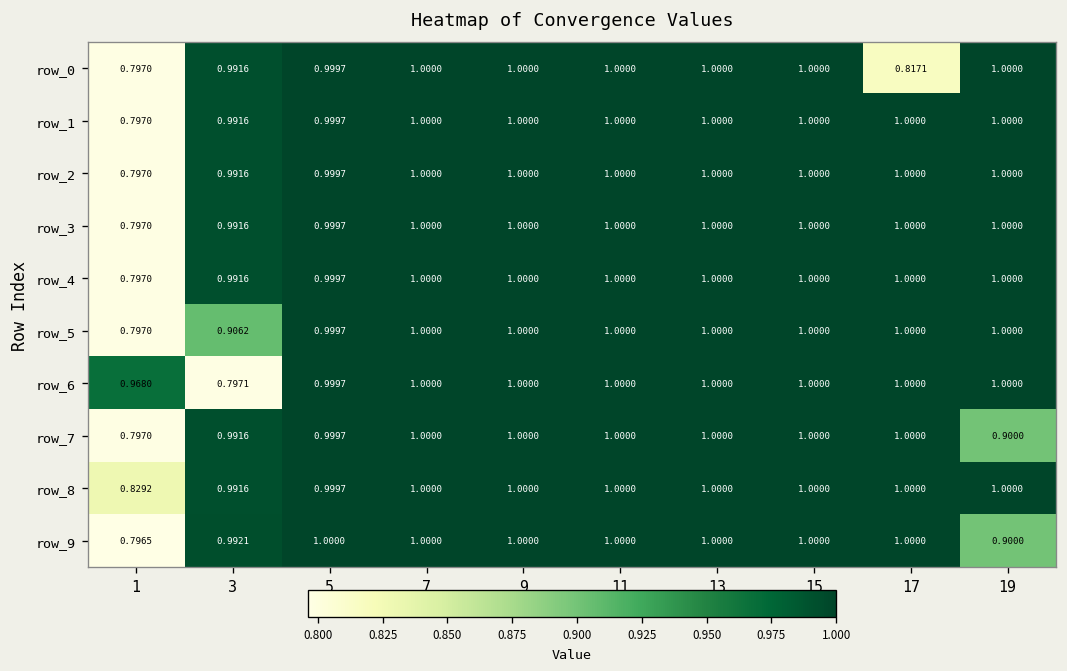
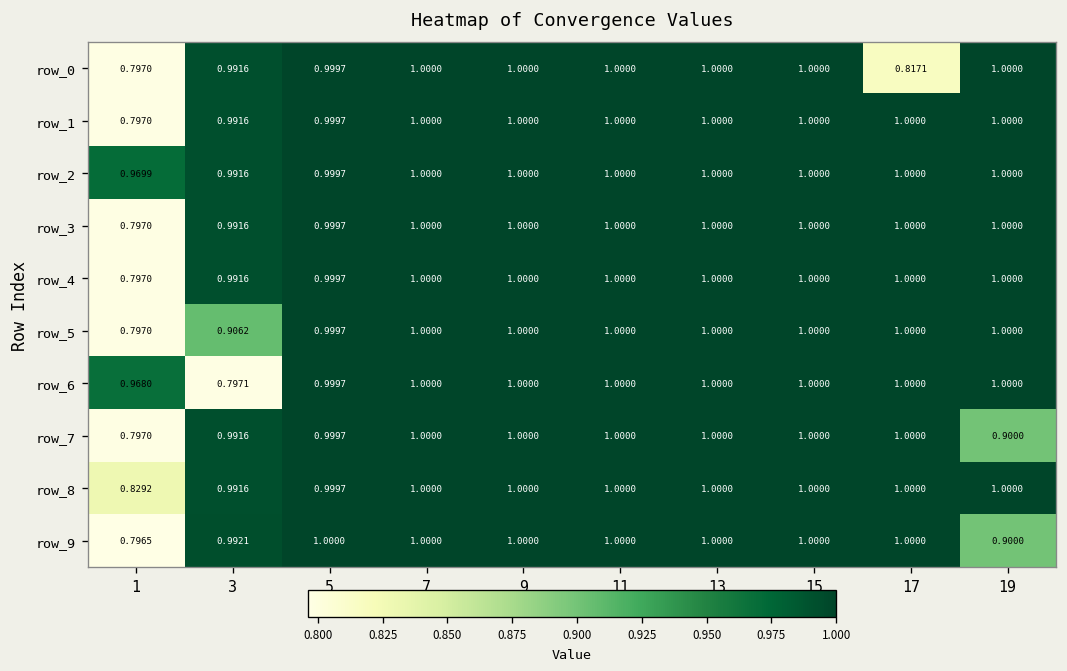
row_2, 1: 0.7970 -> 0.9699
